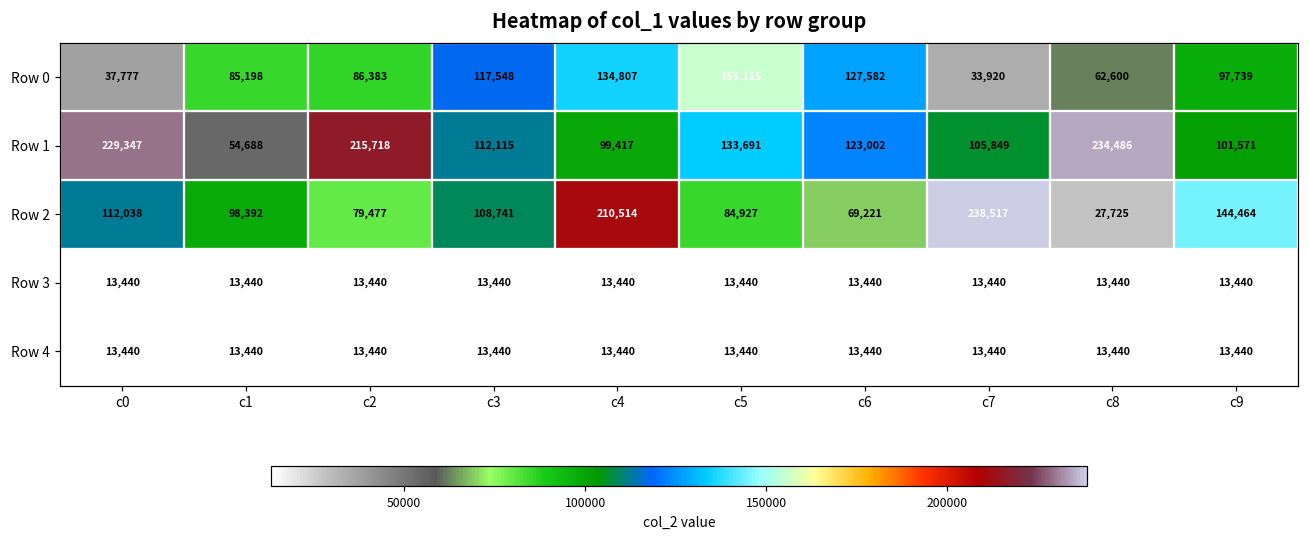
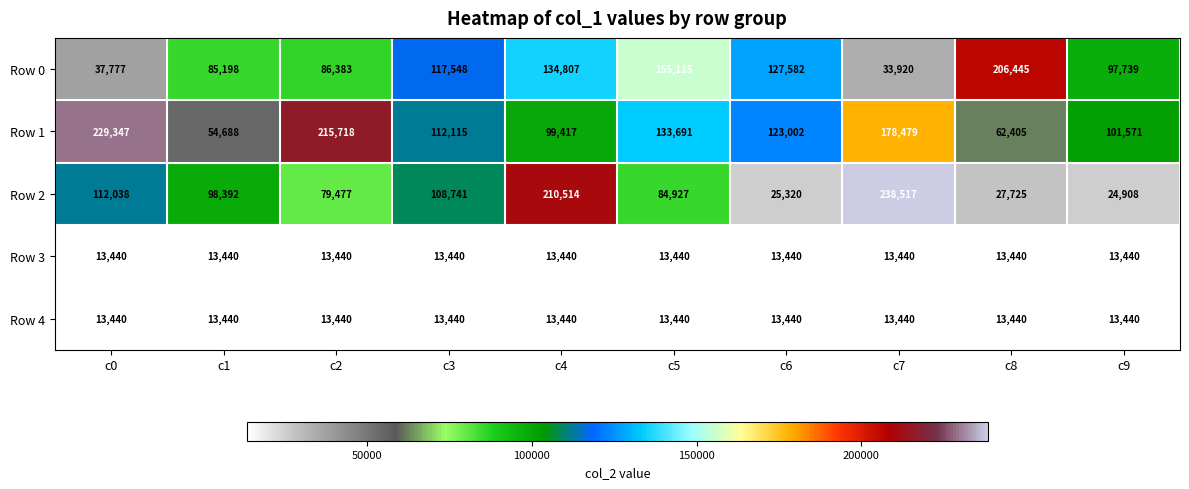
Row 0, c8: 62,600 -> 206,445
Row 1, c7: 105,849 -> 178,479
Row 1, c8: 234,486 -> 62,405
Row 2, c6: 69,221 -> 25,320
Row 2, c9: 144,464 -> 24,908
